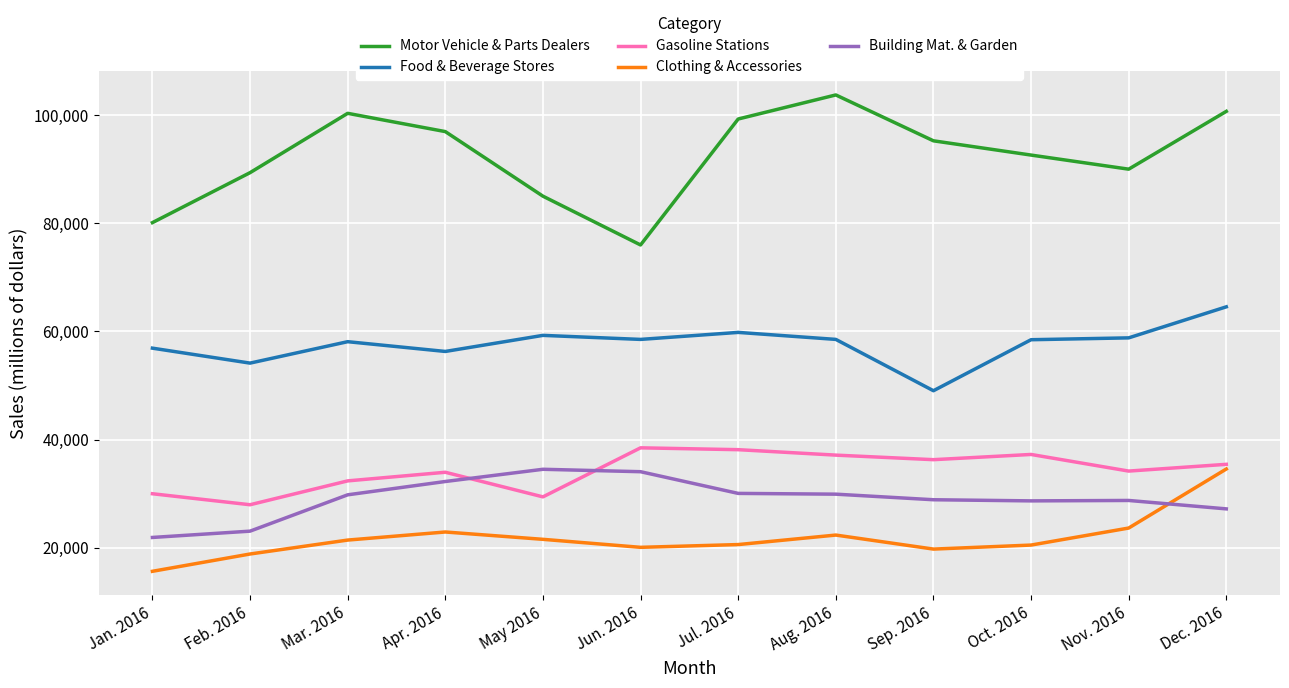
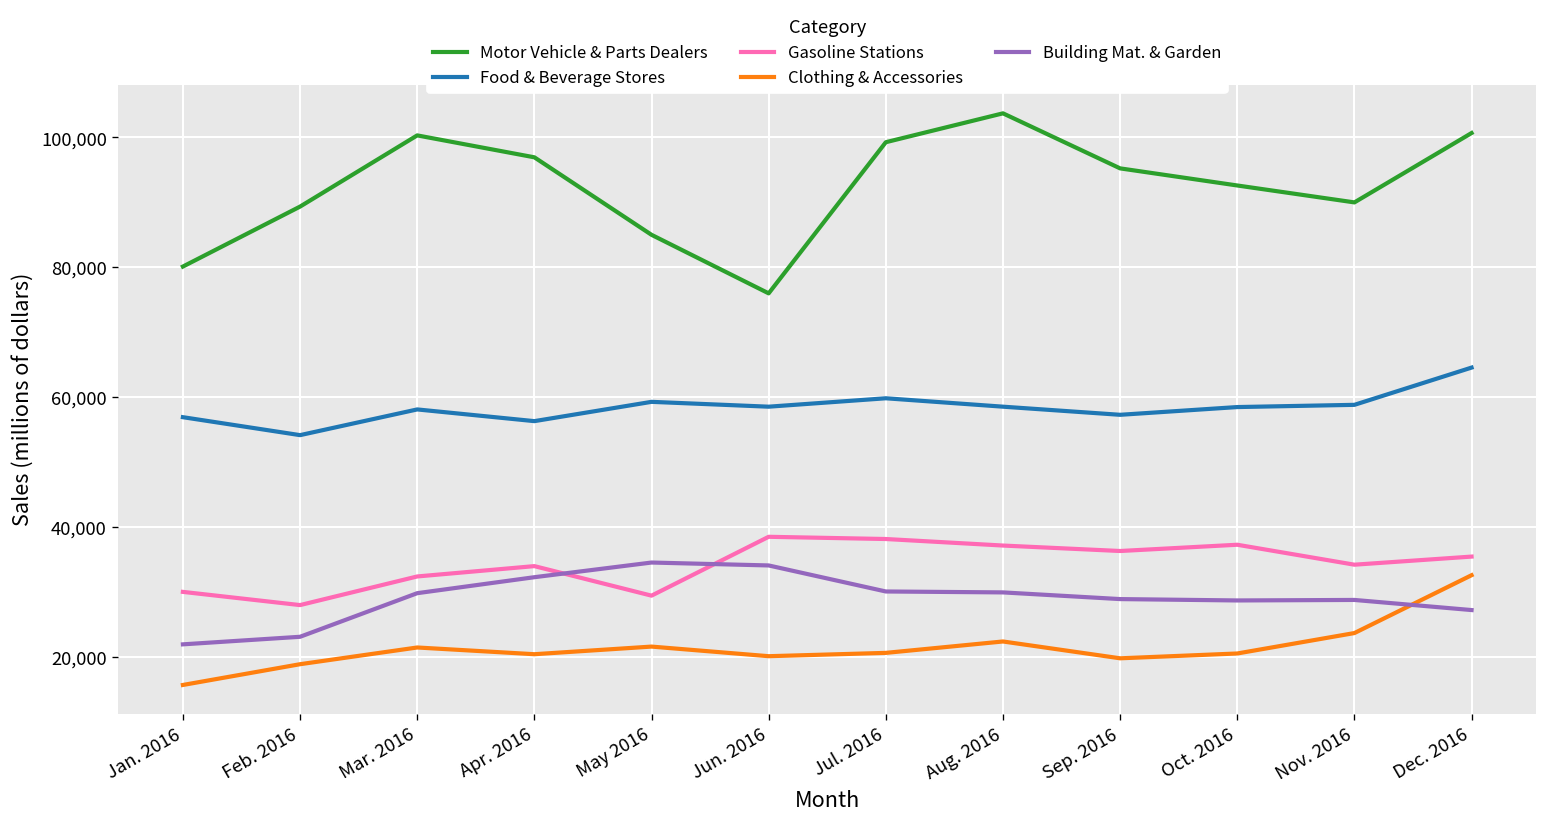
Clothing & Accessories, Apr. 2016: 23,000 -> 20,000
Food & Beverage Stores, Sep. 2016: 49,000 -> 57,000
Clothing & Accessories, Dec. 2016: 35,000 -> 33,000
